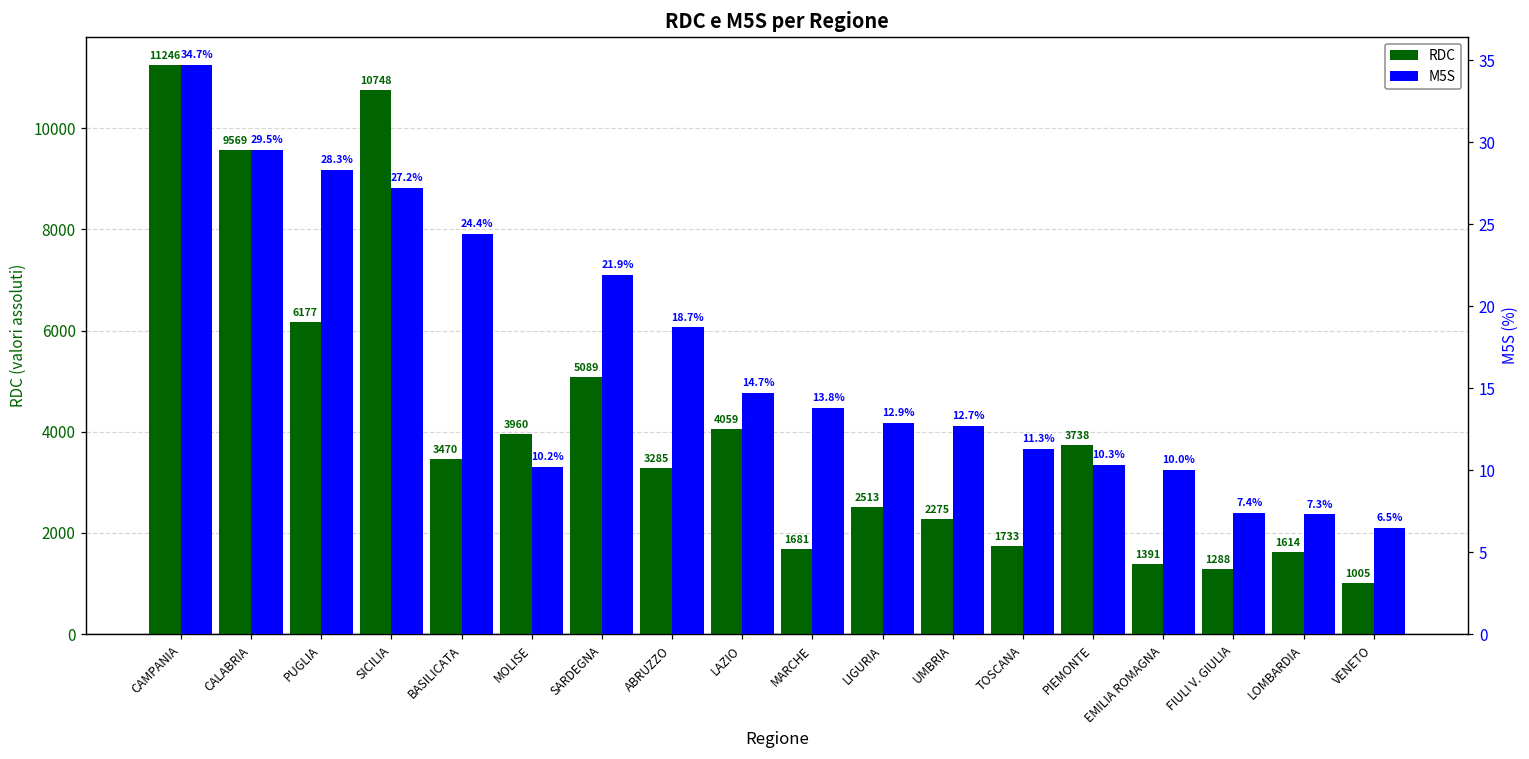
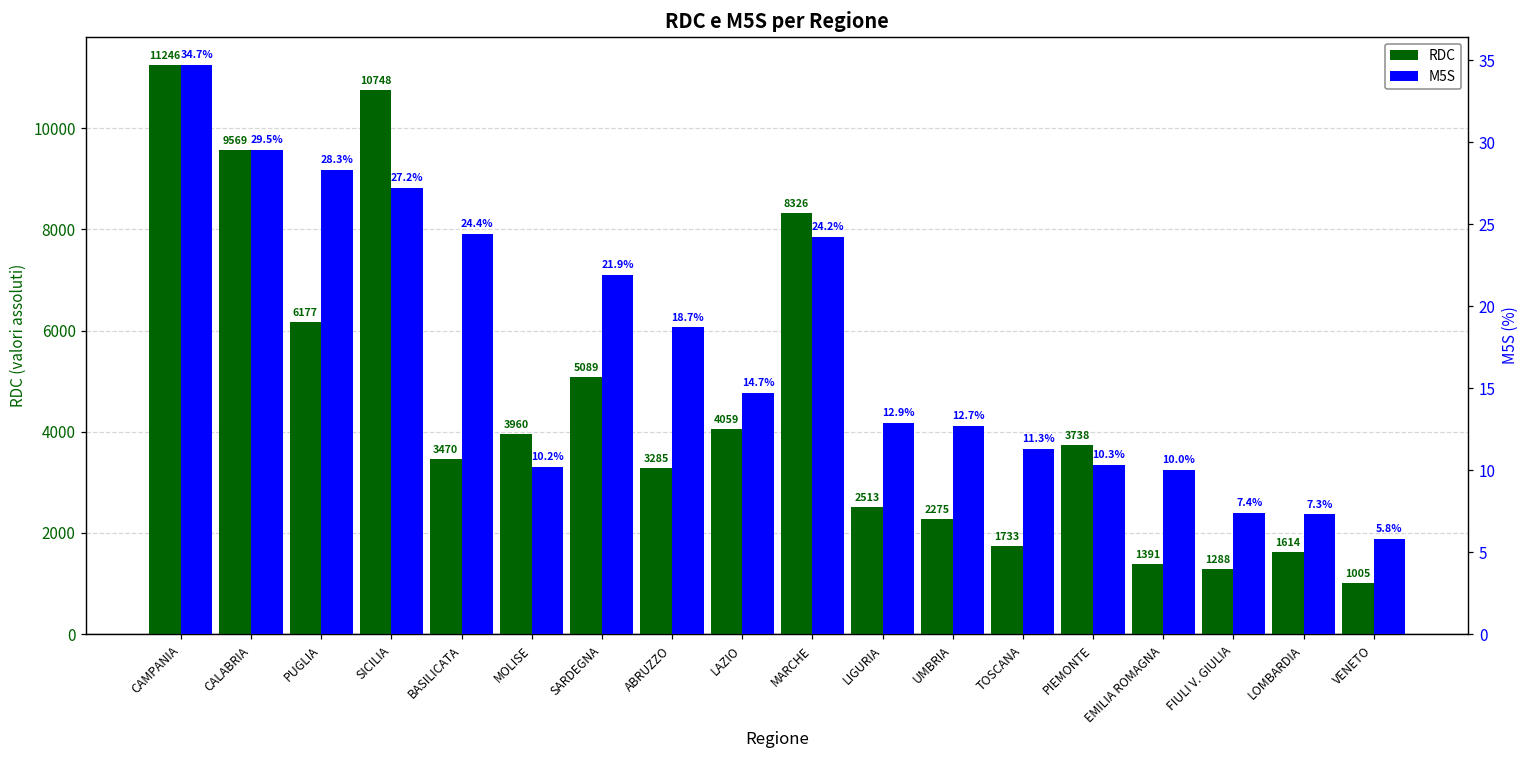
RDC, MARCHE: 1681 -> 8326
M5S, MARCHE: 13.8% -> 24.2%
M5S, VENETO: 6.5% -> 5.8%
